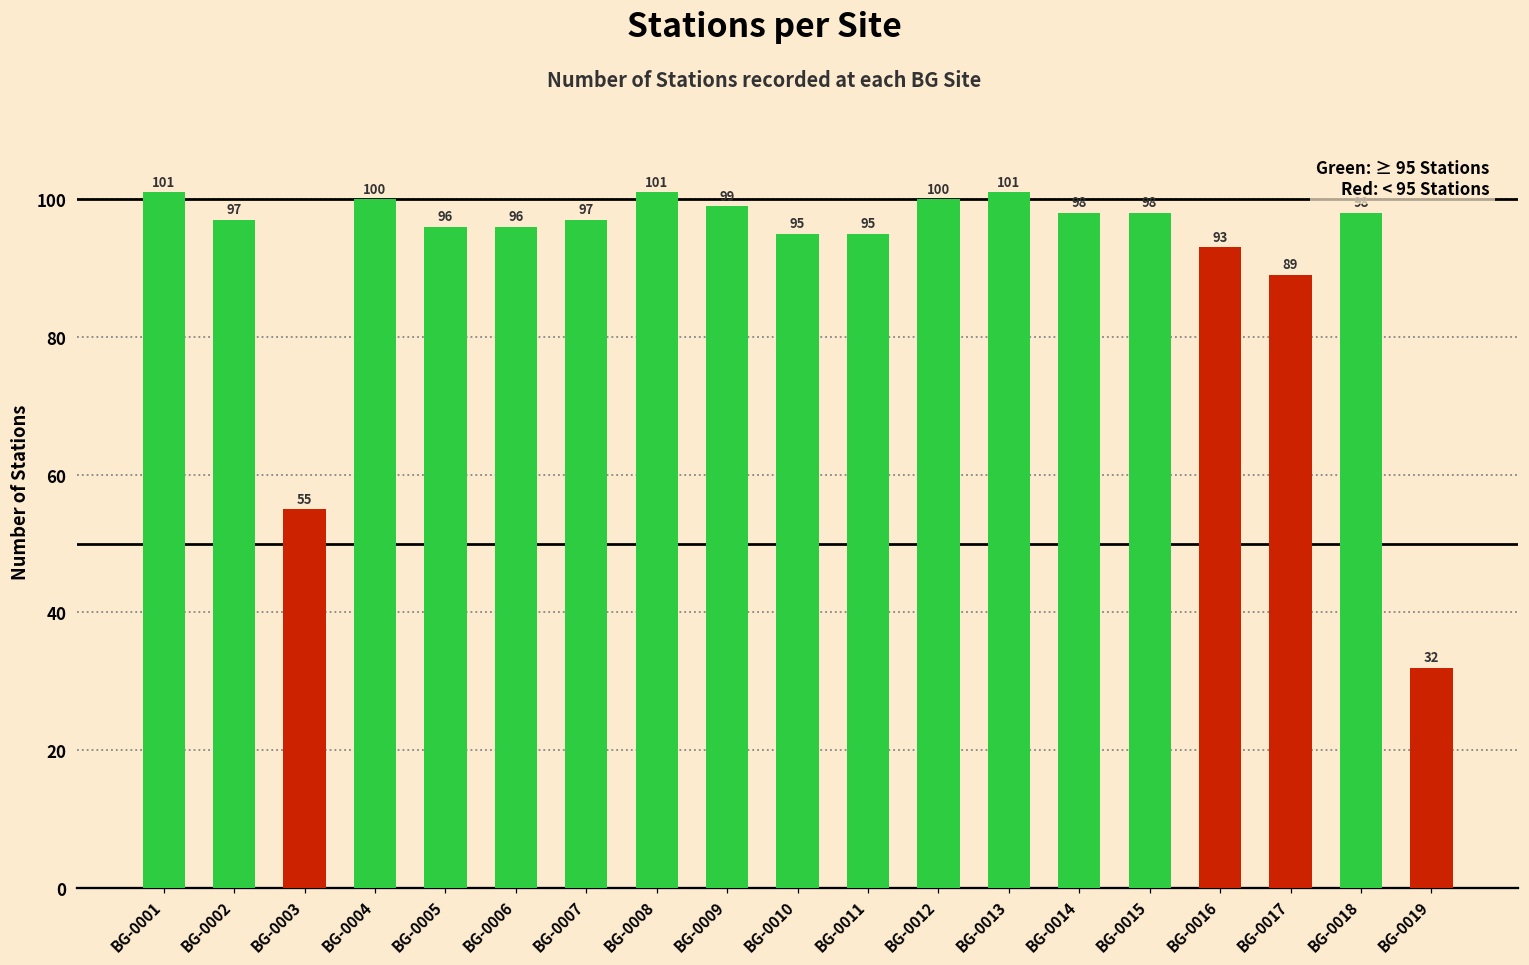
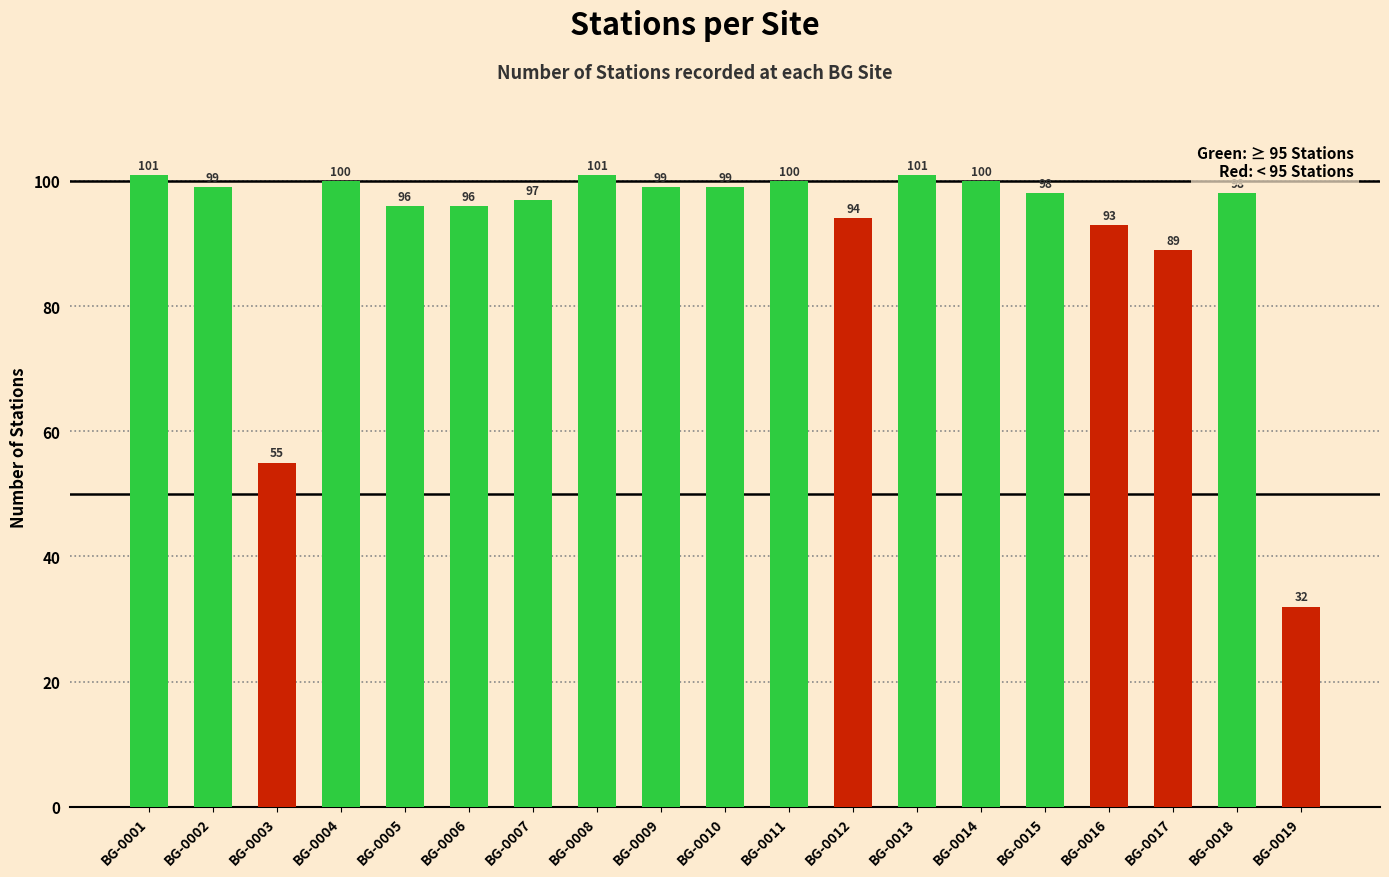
BG-0002: 97 -> 99
BG-0010: 95 -> 99
BG-0011: 95 -> 100
BG-0012: 100 -> 94
BG-0014: 98 -> 100
